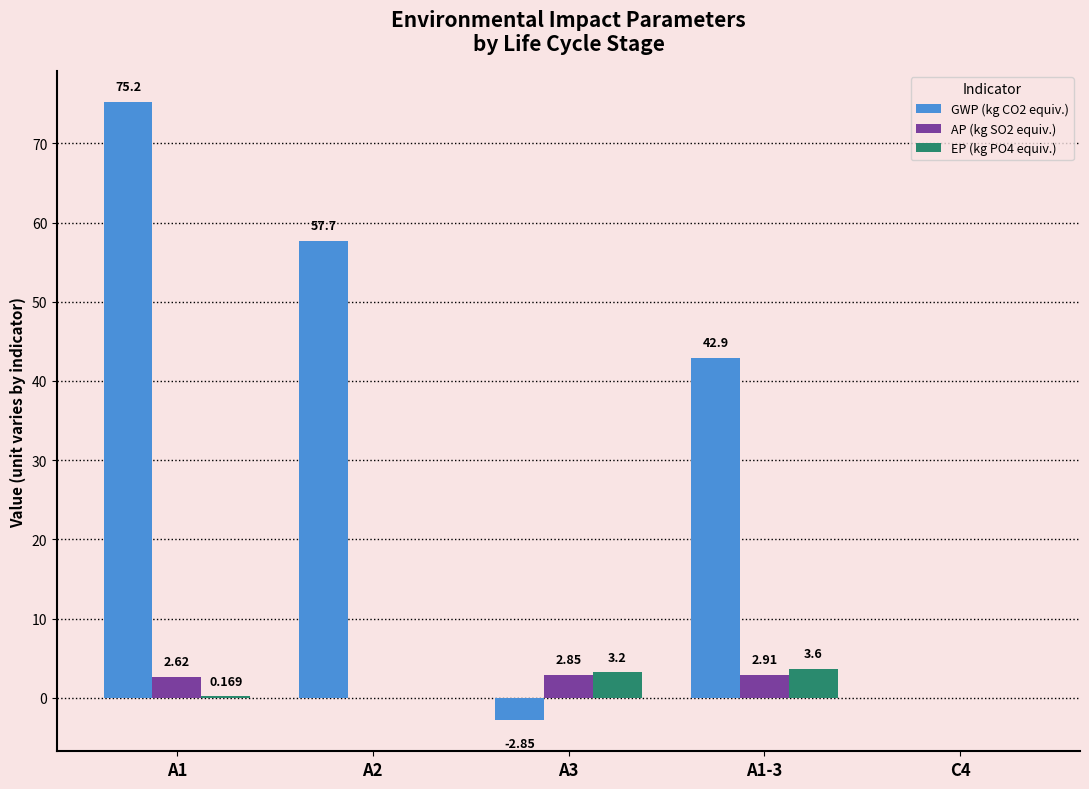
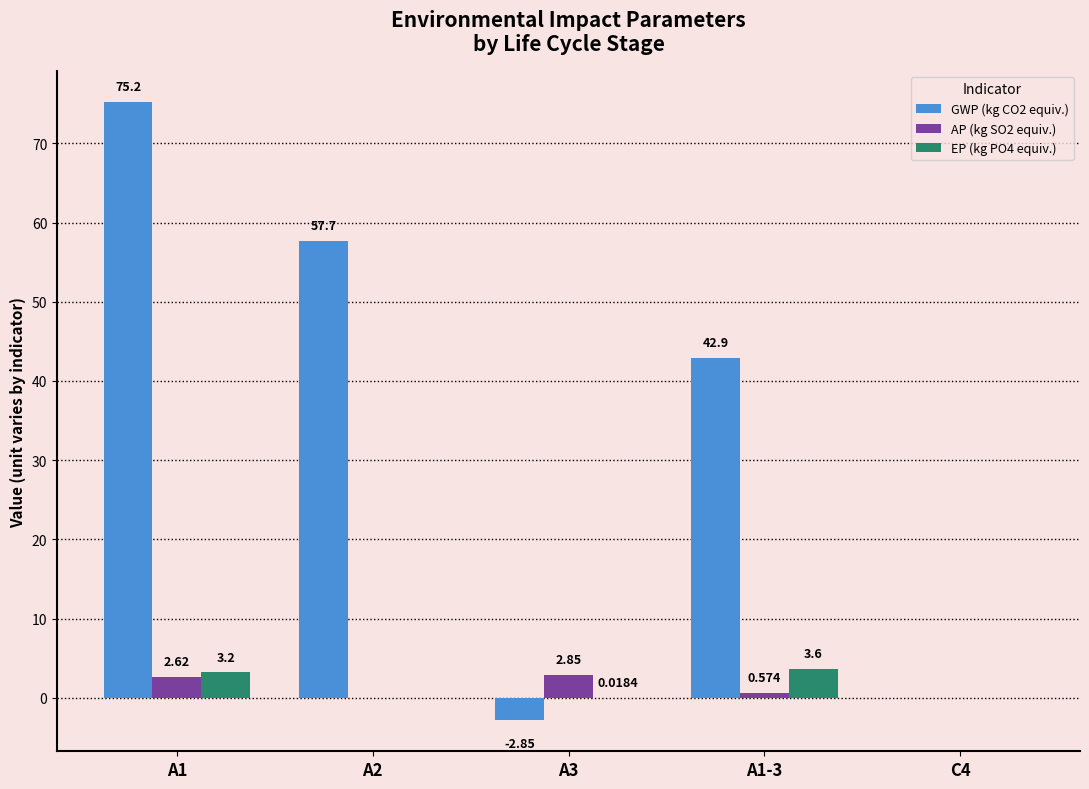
EP (kg PO4 equiv.), A1: 0.169 -> 3.2
EP (kg PO4 equiv.), A3: 3.2 -> 0.0184
AP (kg SO2 equiv.), A1-3: 2.91 -> 0.574
